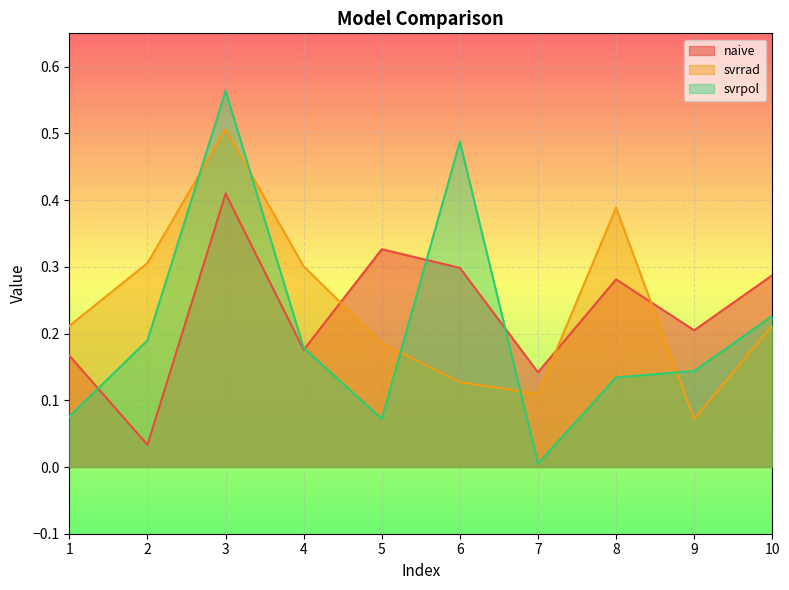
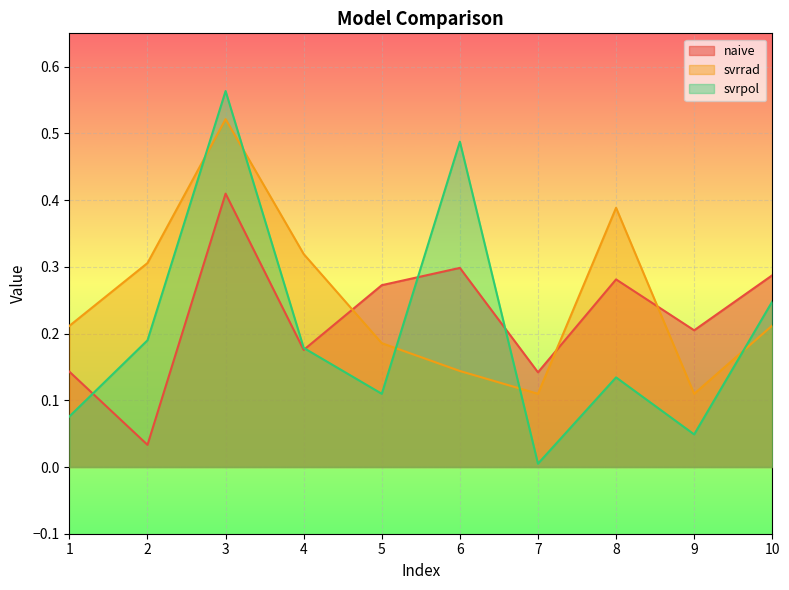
naive, 1: 0.17 -> 0.14
svrrad, 3: 0.51 -> 0.52
svrrad, 4: 0.30 -> 0.32
naive, 5: 0.33 -> 0.27
svrpol, 5: 0.07 -> 0.11
svrrad, 6: 0.13 -> 0.14
svrrad, 9: 0.07 -> 0.11
svrpol, 9: 0.14 -> 0.05
svrpol, 10: 0.23 -> 0.25
